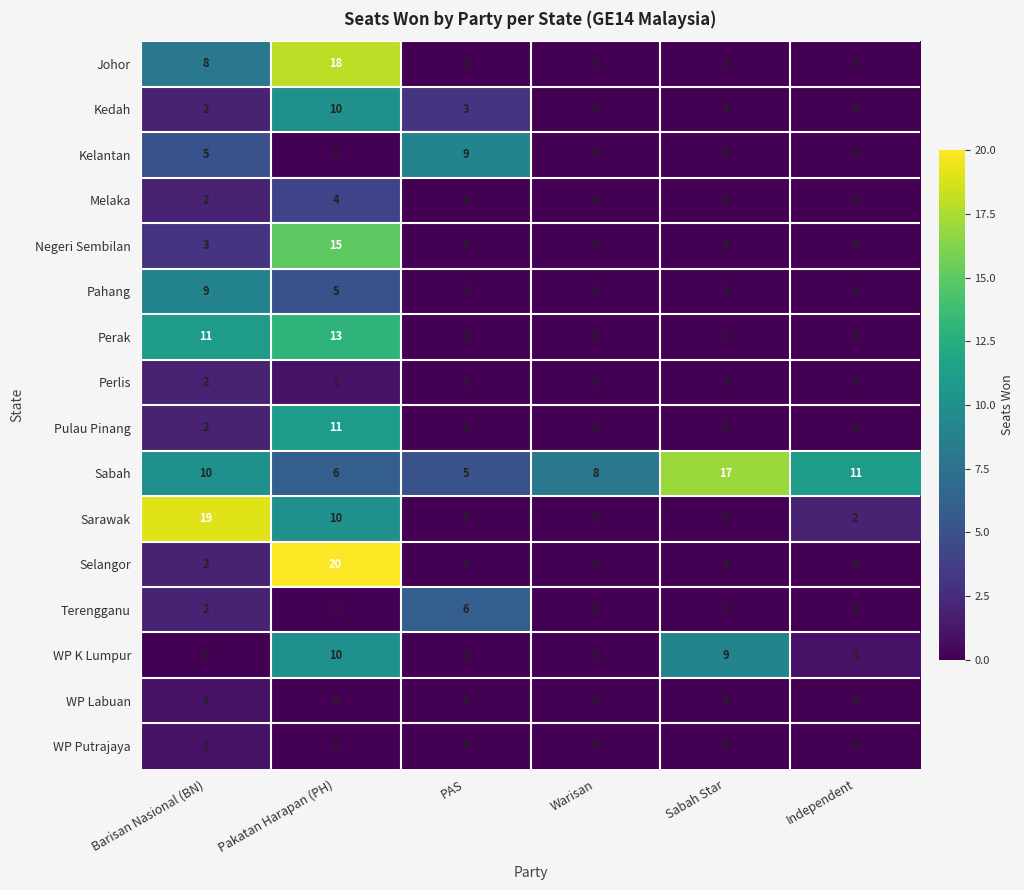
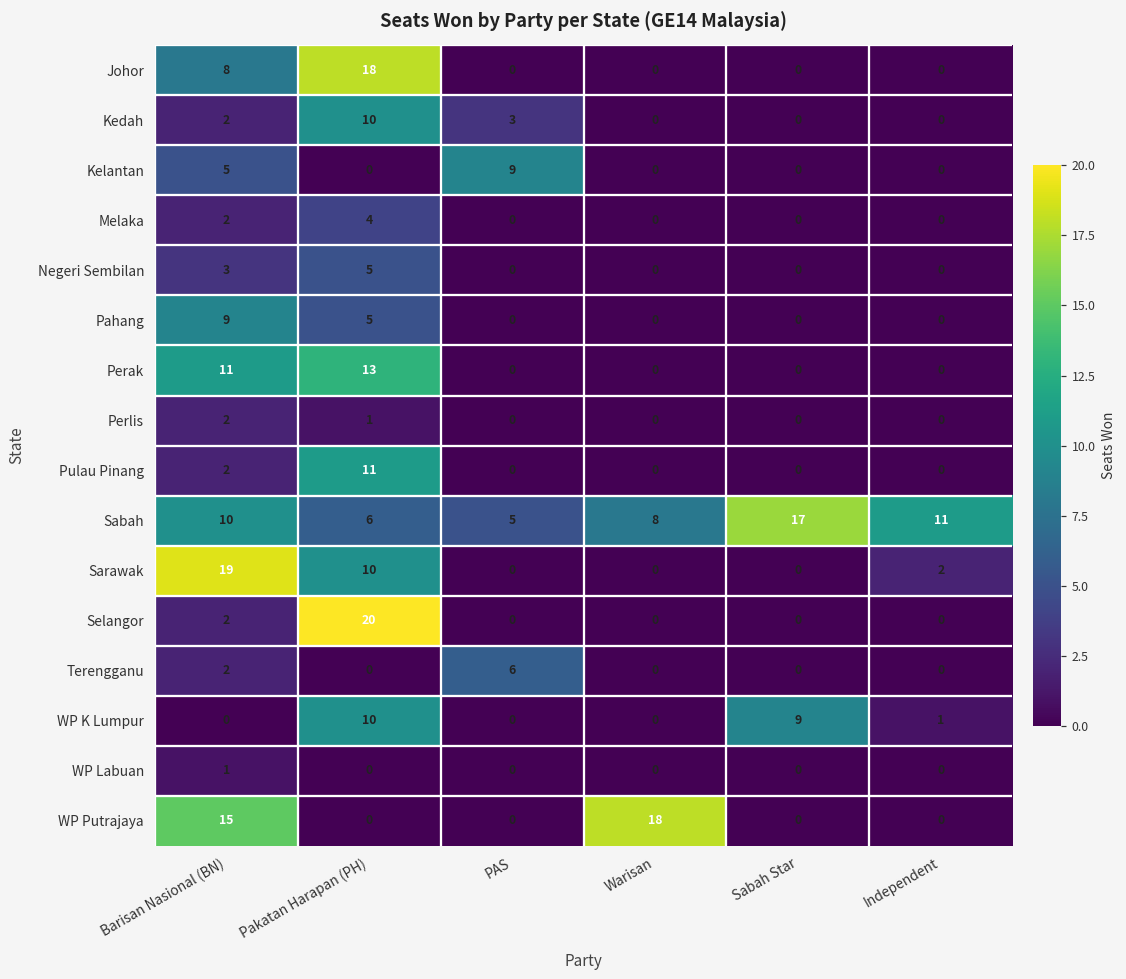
Negeri Sembilan, Pakatan Harapan (PH): 15 -> 5
WP Putrajaya, Barisan Nasional (BN): 1 -> 15
WP Putrajaya, Warisan: 0 -> 18
